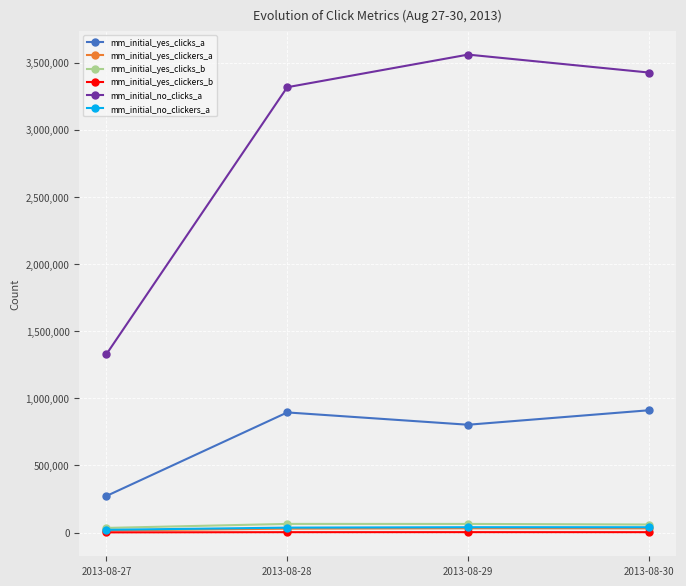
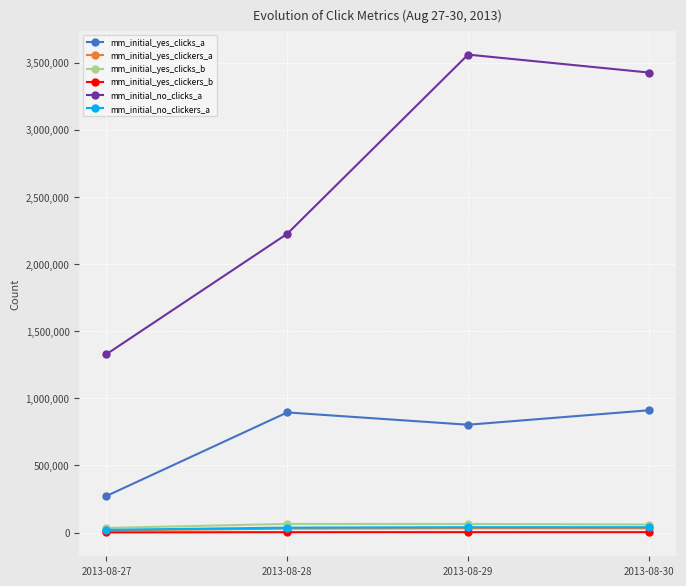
mm_initial_no_clicks_a, 2013-08-28: 3,320,000 -> 2,220,000
